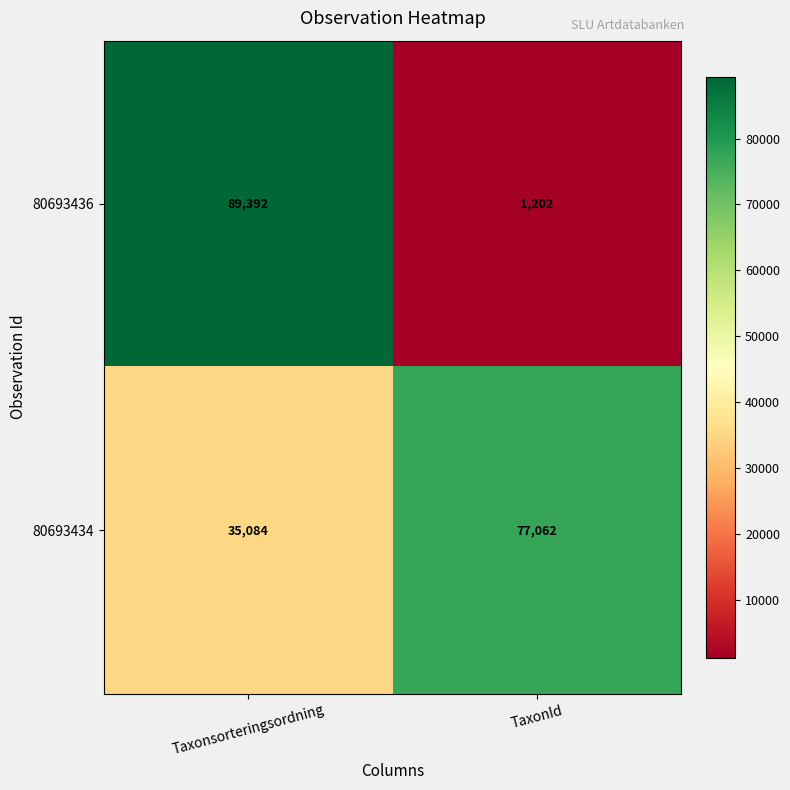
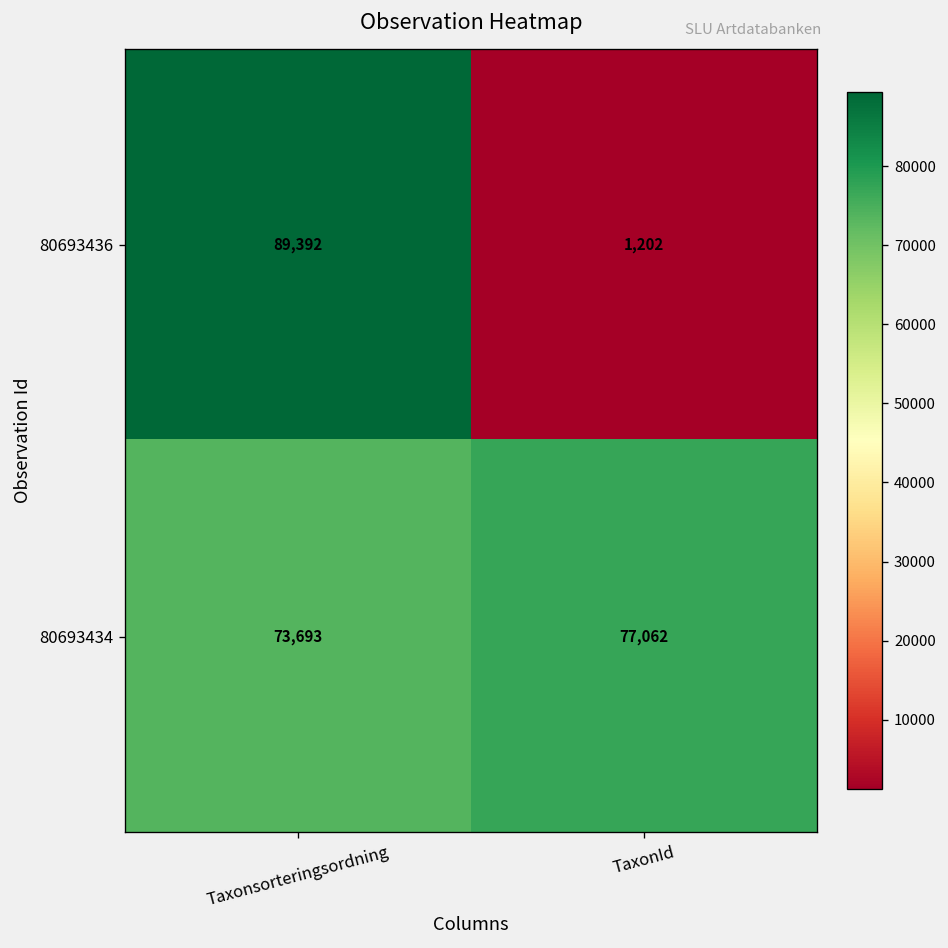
80693434, Taxonsorteringsordning: 35,084 -> 73,693
